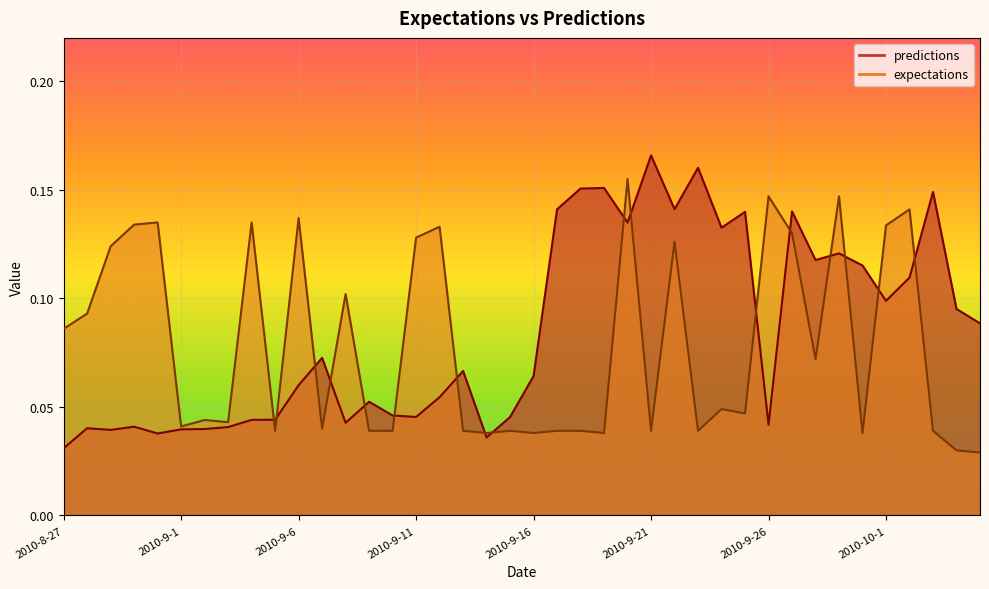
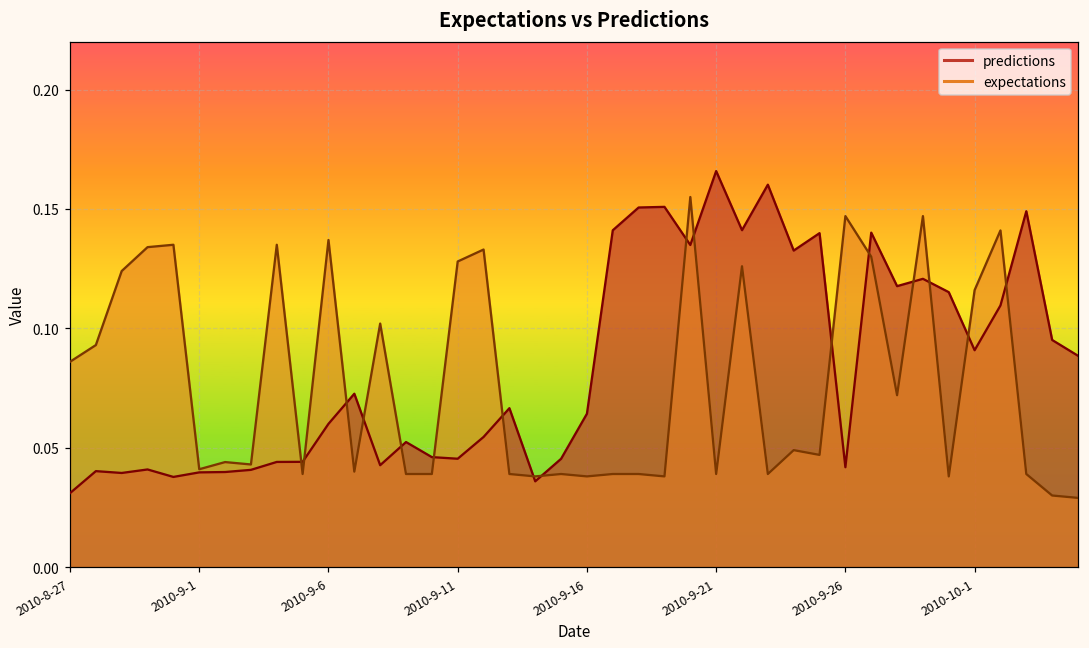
predictions, 2010-10-1: 0.099 -> 0.091
expectations, 2010-10-1: 0.134 -> 0.116
